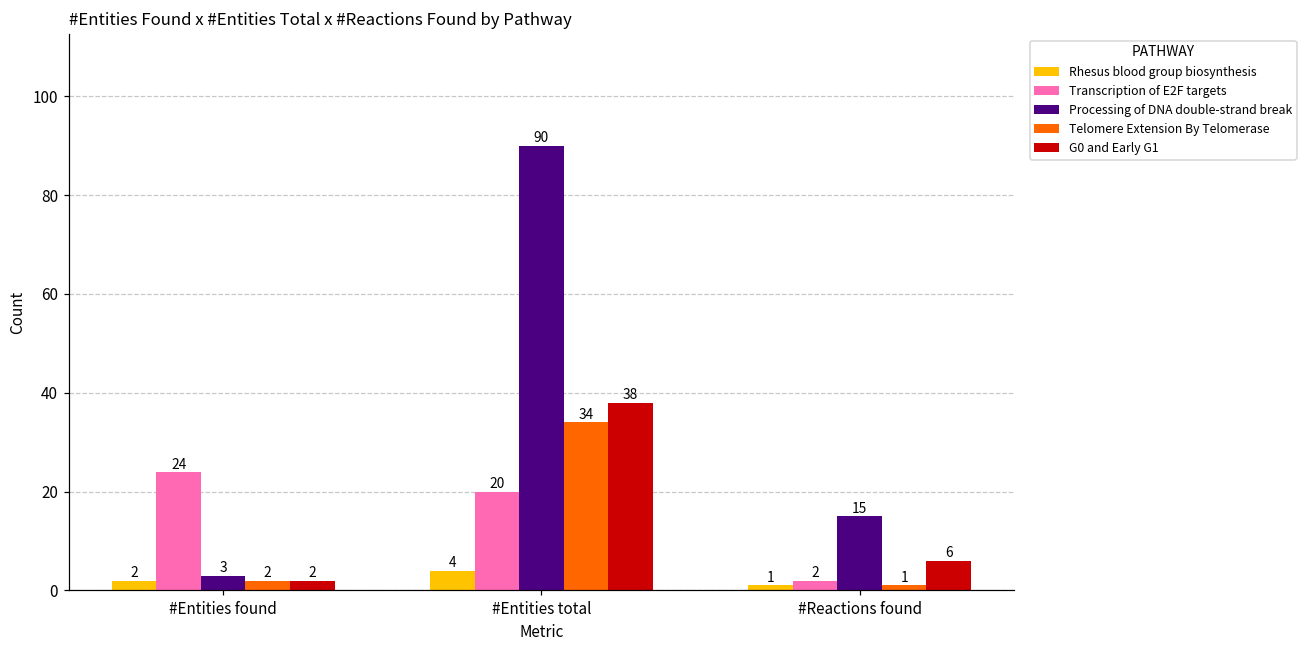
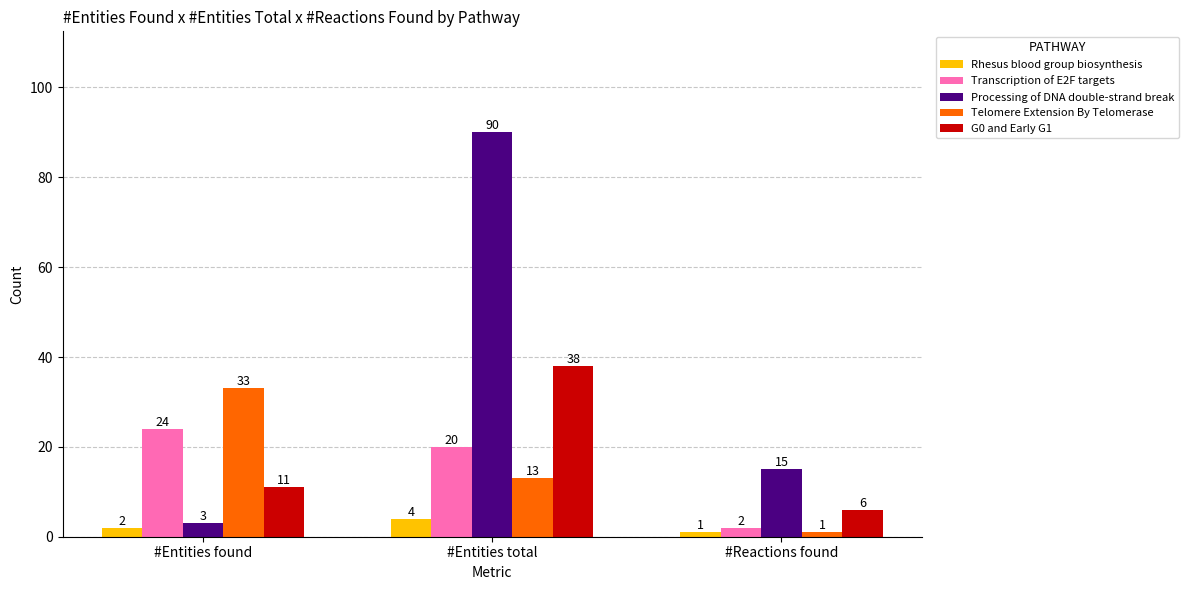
Telomere Extension By Telomerase, #Entities found: 2 -> 33
G0 and Early G1, #Entities found: 2 -> 11
Telomere Extension By Telomerase, #Entities total: 34 -> 13
